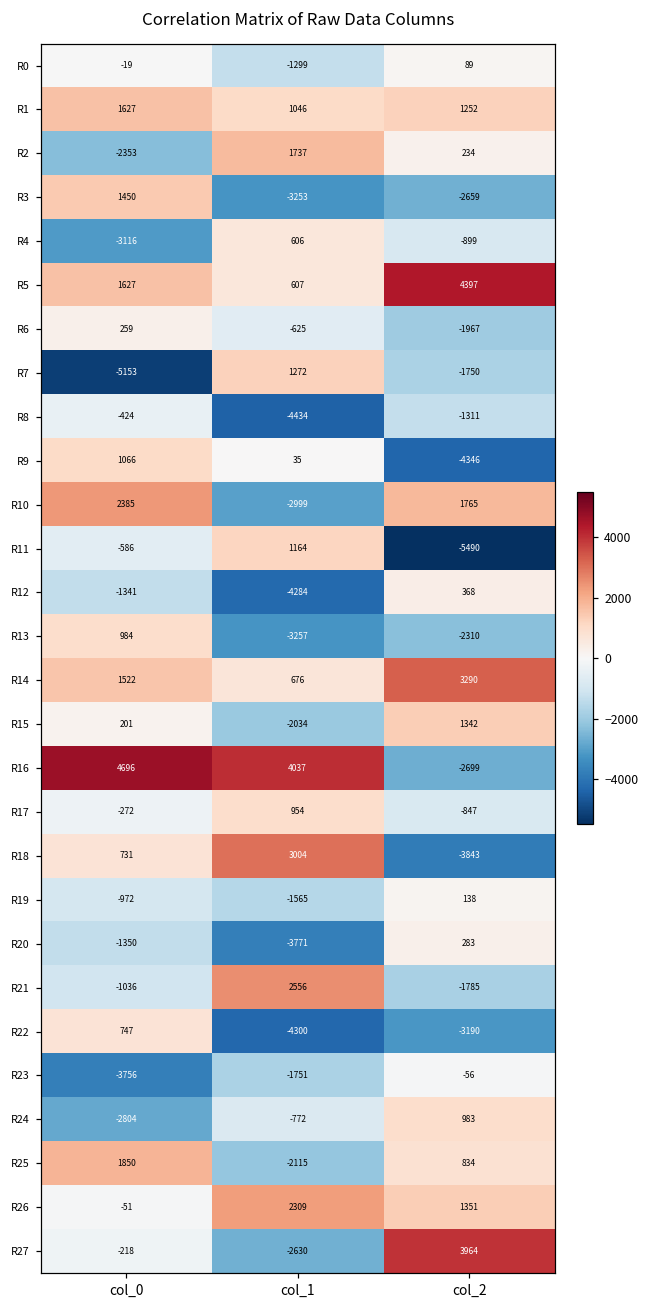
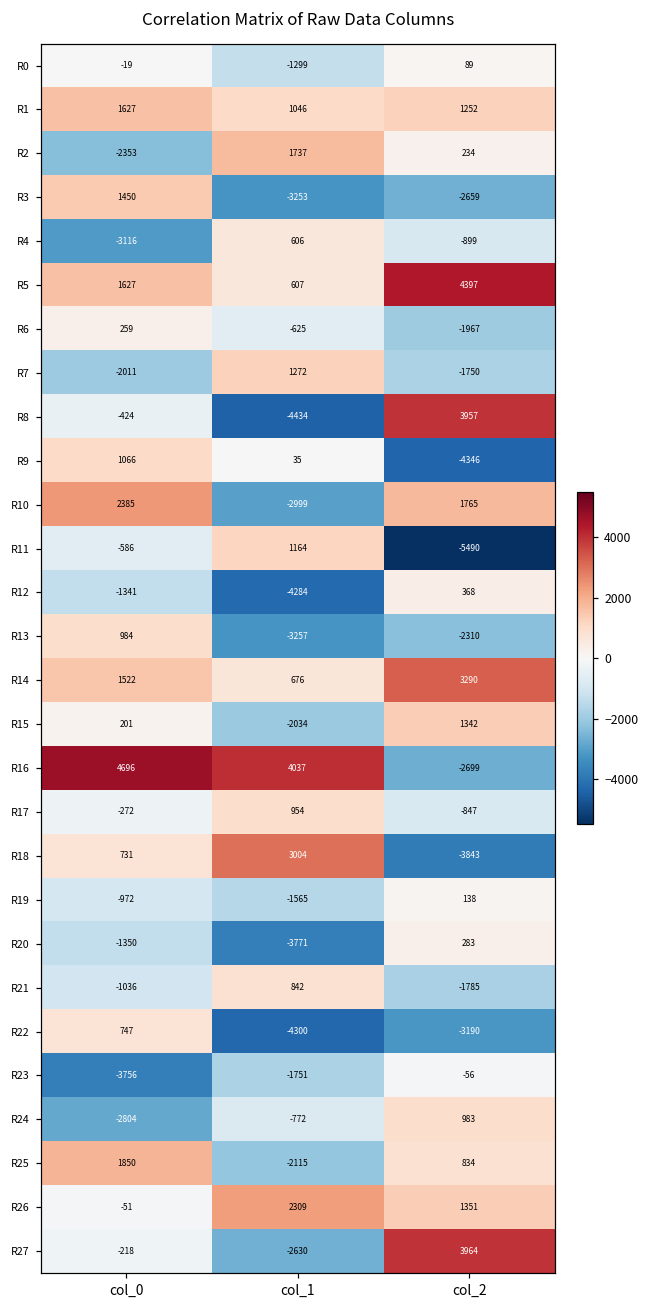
R7, col_0: -5153 -> -2011
R8, col_2: -1311 -> 3957
R21, col_1: 2556 -> 842
